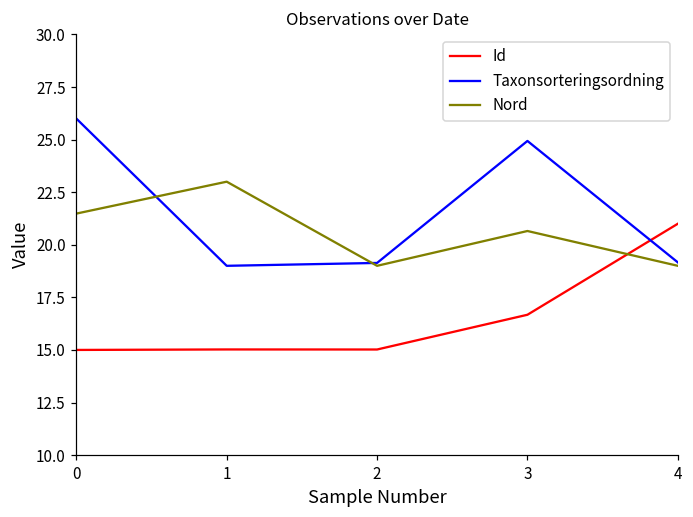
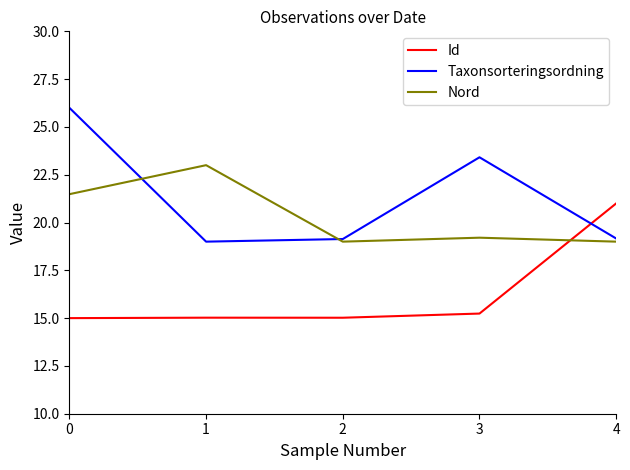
Id, 3: 16.7 -> 15.2
Taxonsorteringsordning, 3: 24.9 -> 23.4
Nord, 3: 20.7 -> 19.2
